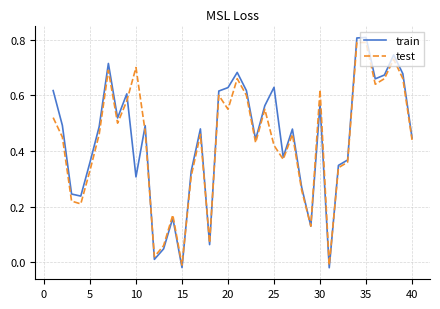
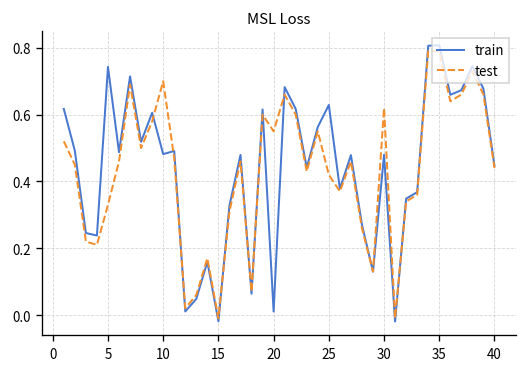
train, 5: 0.36 -> 0.74
train, 10: 0.31 -> 0.48
train, 20: 0.63 -> 0.01
train, 30: 0.57 -> 0.48
